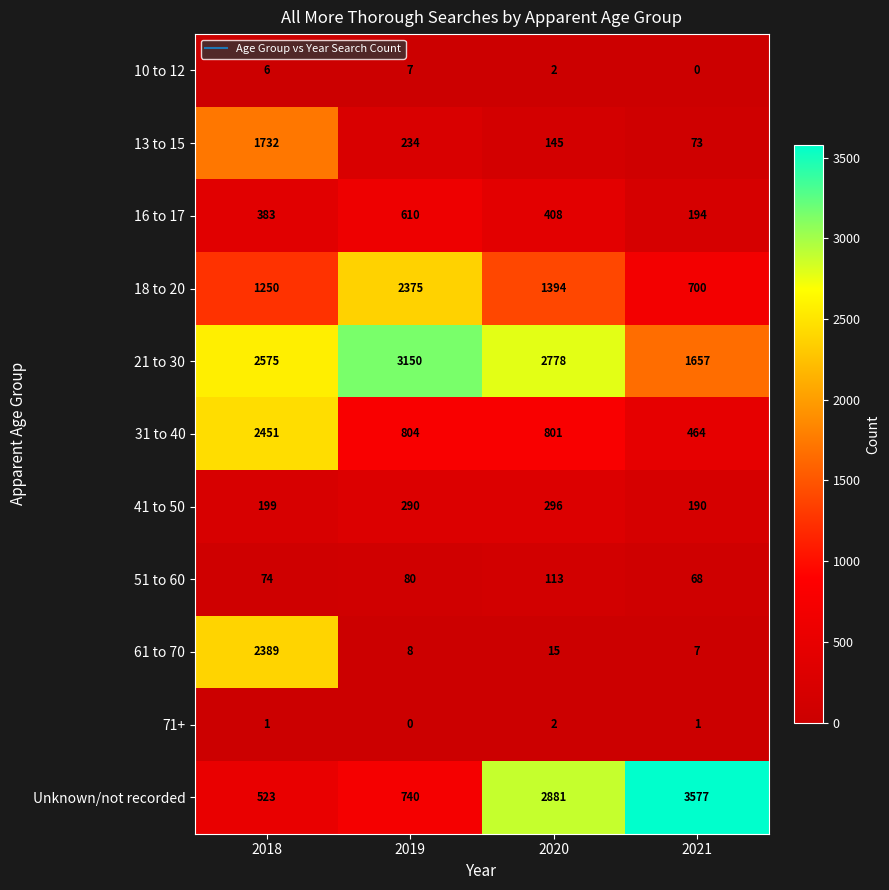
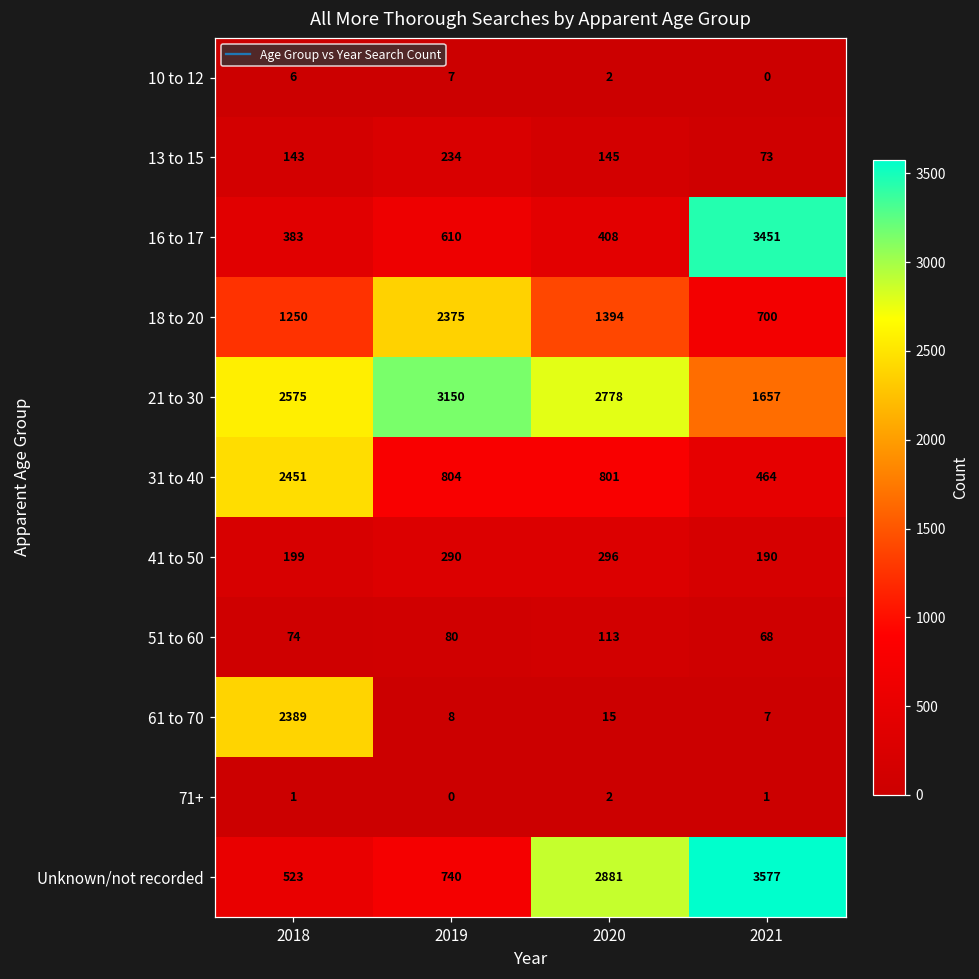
13 to 15, 2018: 1732 -> 143
16 to 17, 2021: 194 -> 3451
